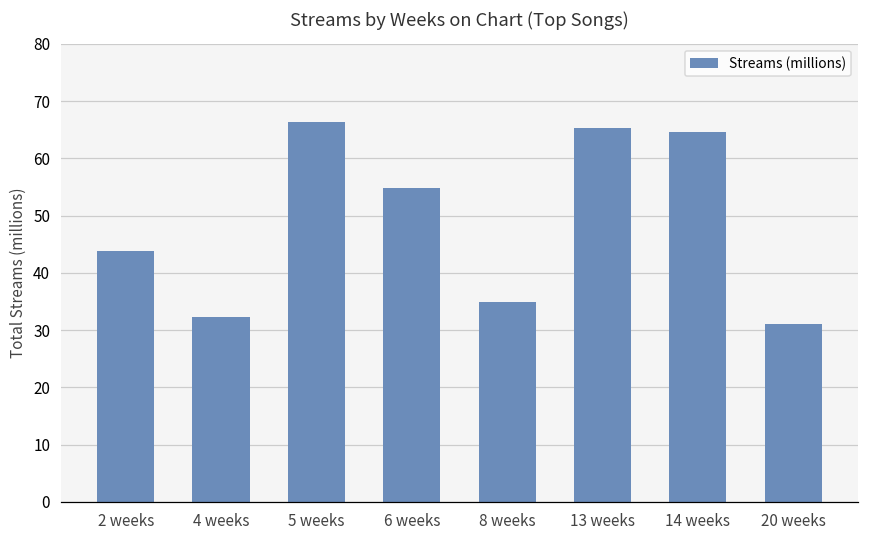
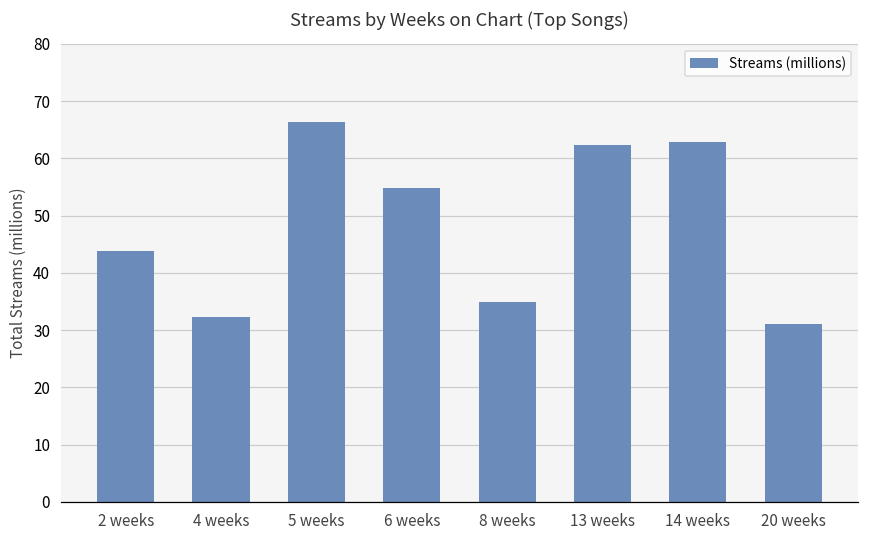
13 weeks: 65 -> 62
14 weeks: 65 -> 63
